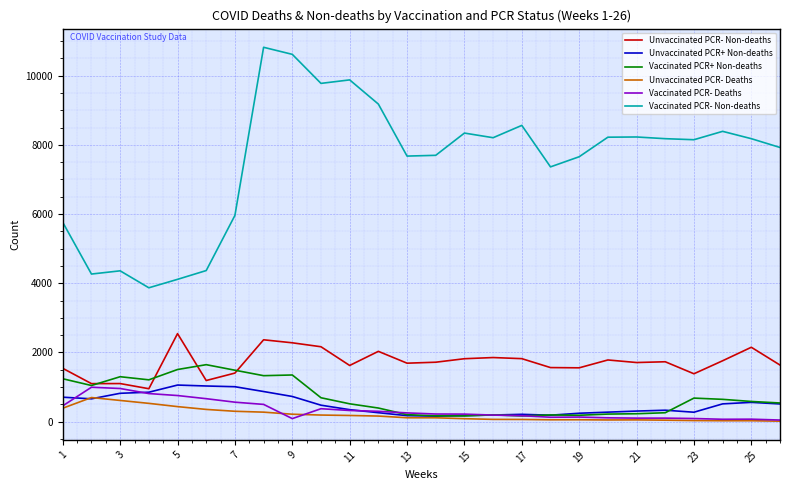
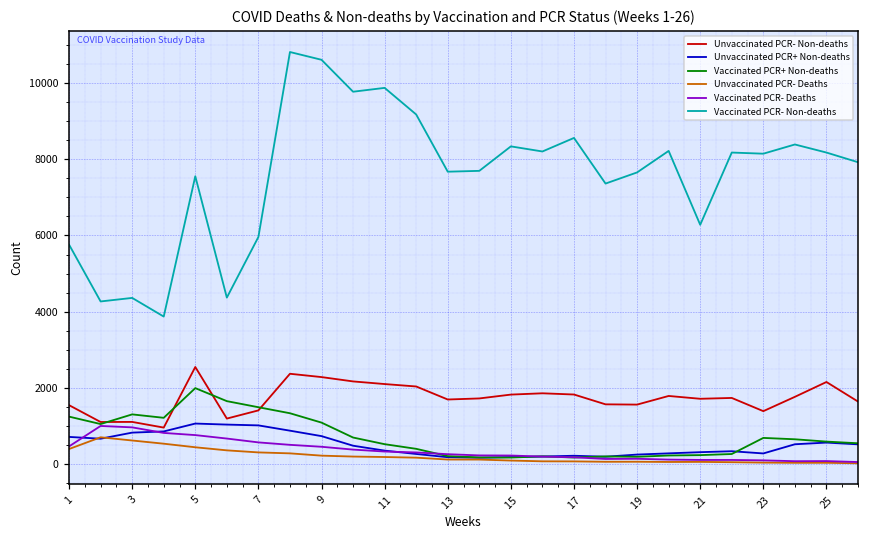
Vaccinated PCR+ Non-deaths, 5: 1500 -> 2000
Vaccinated PCR- Non-deaths, 5: 4100 -> 7600
Vaccinated PCR+ Non-deaths, 9: 1400 -> 1100
Vaccinated PCR- Deaths, 9: 100 -> 400
Unvaccinated PCR- Non-deaths, 11: 1600 -> 2100
Vaccinated PCR- Non-deaths, 21: 8200 -> 6300
